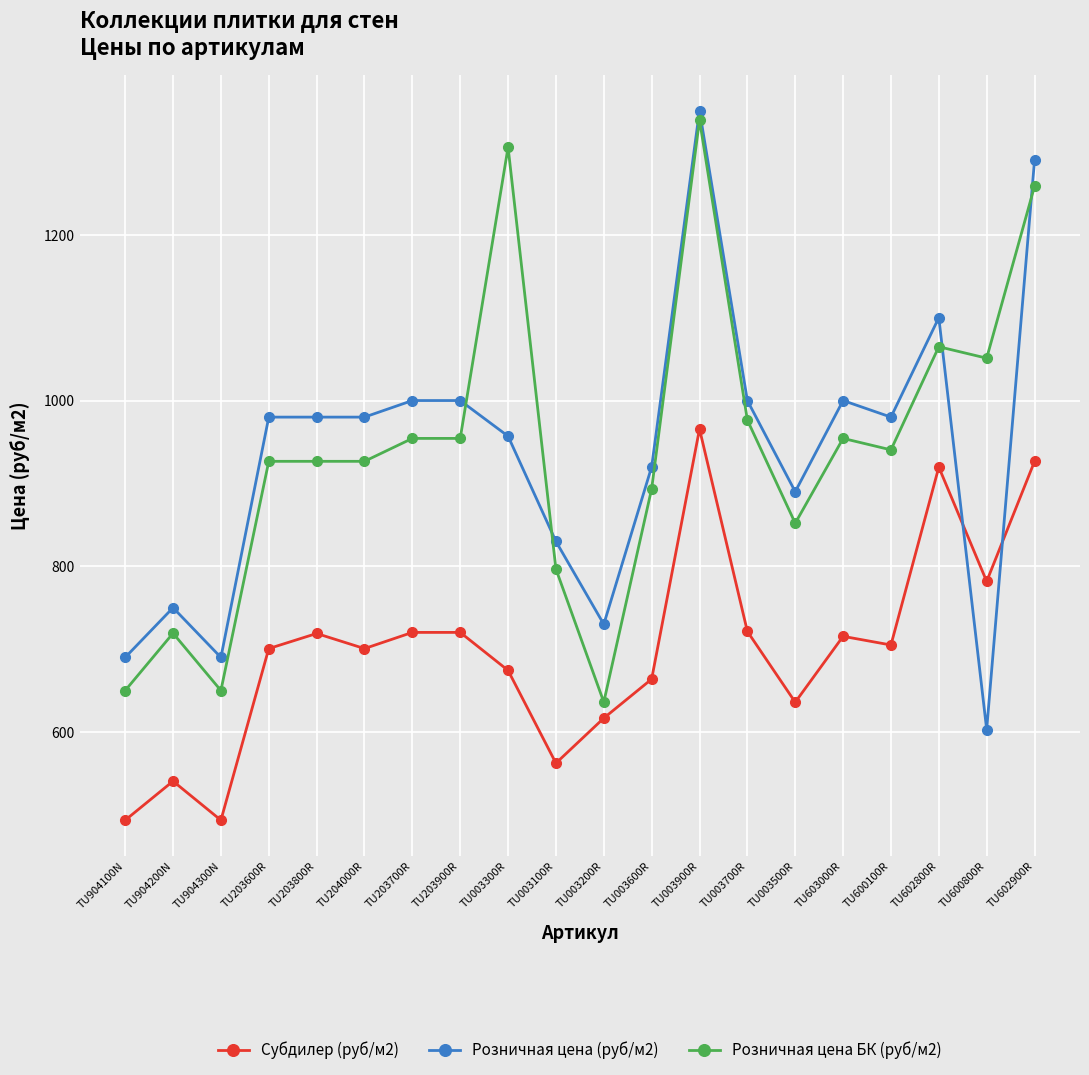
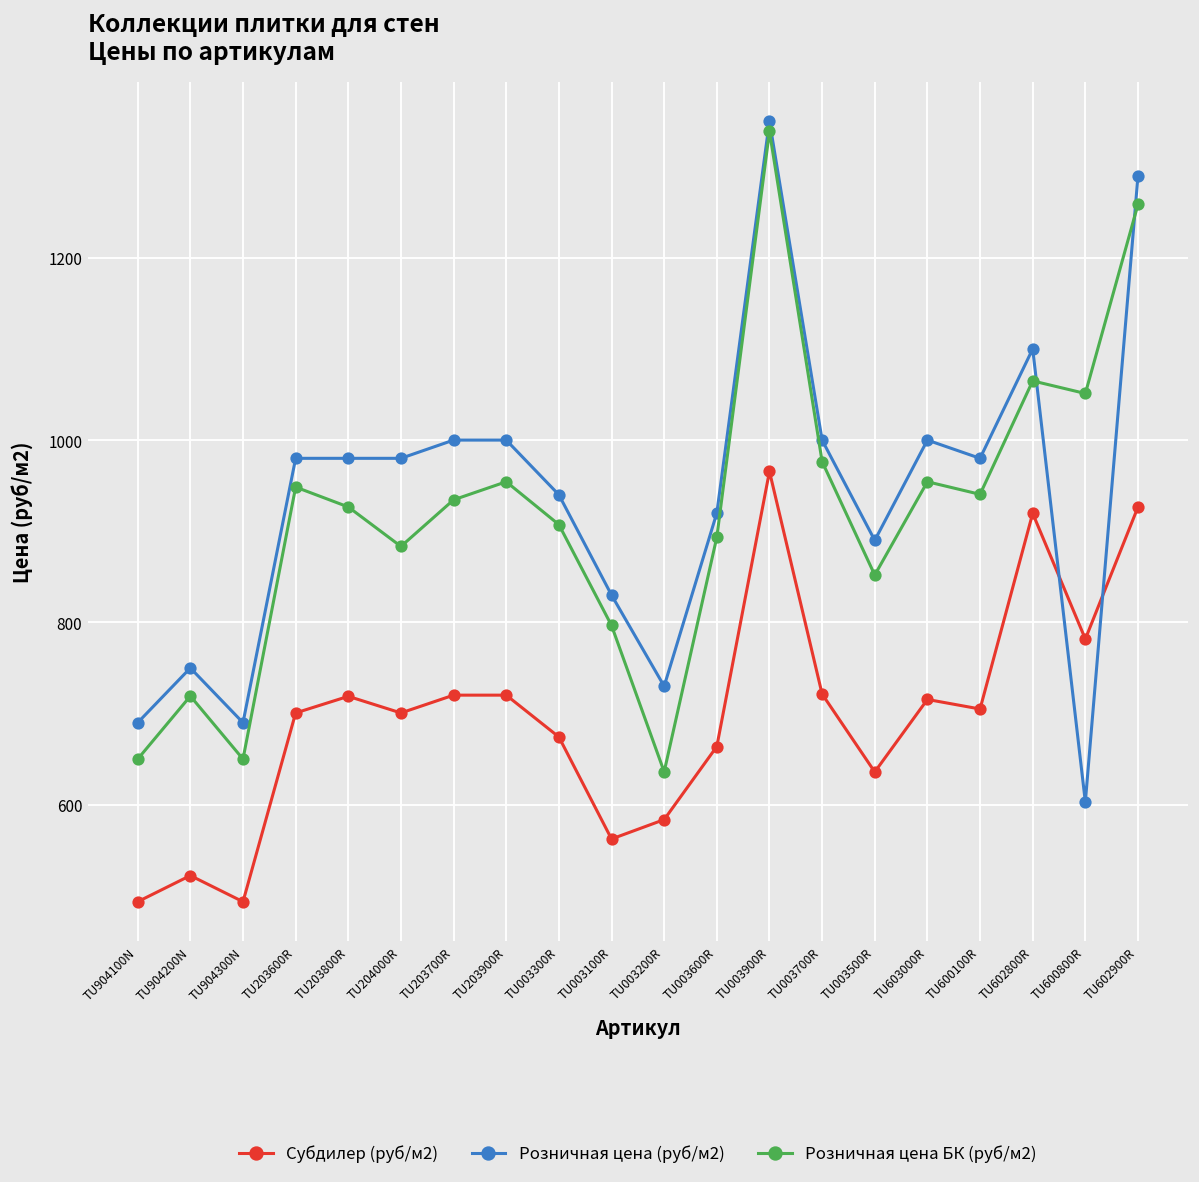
Субдилер (руб/м2), TU904200N: 540 -> 520
Розничная цена БК (руб/м2), TU203600R: 930 -> 950
Розничная цена БК (руб/м2), TU204000R: 930 -> 880
Розничная цена БК (руб/м2), TU203700R: 950 -> 930
Розничная цена (руб/м2), TU003300R: 960 -> 940
Розничная цена БК (руб/м2), TU003300R: 1310 -> 910
Субдилер (руб/м2), TU003200R: 620 -> 580
